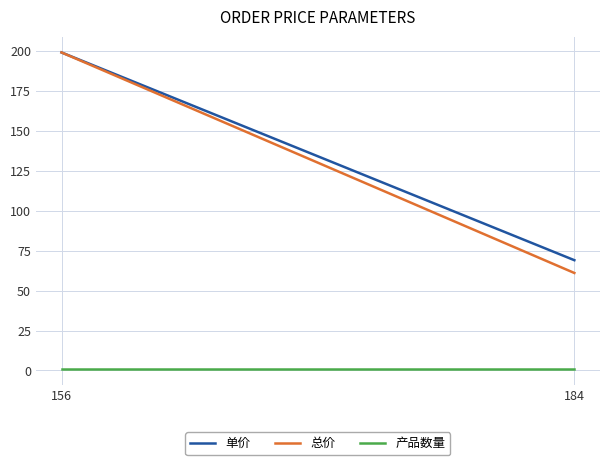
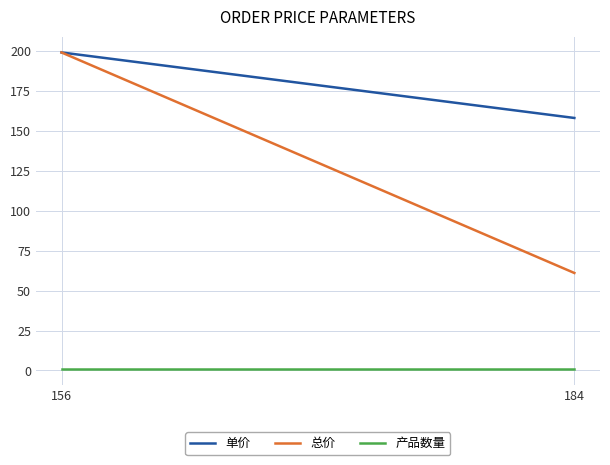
单价, 184: 69 -> 158
